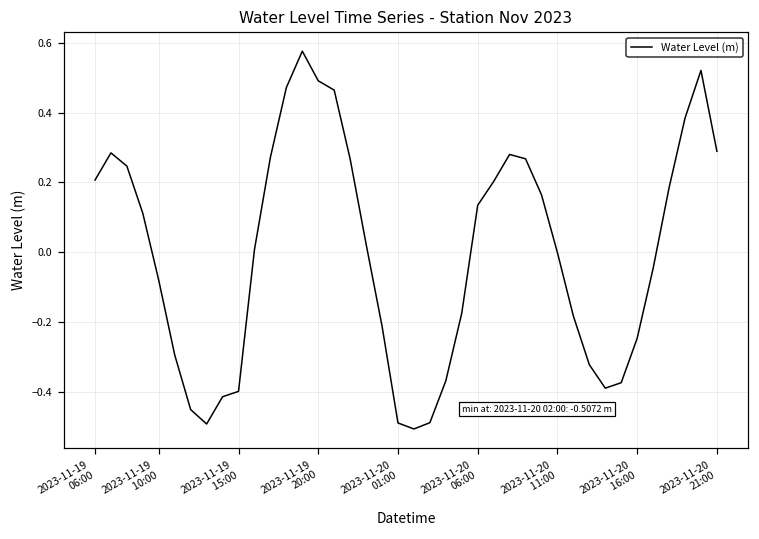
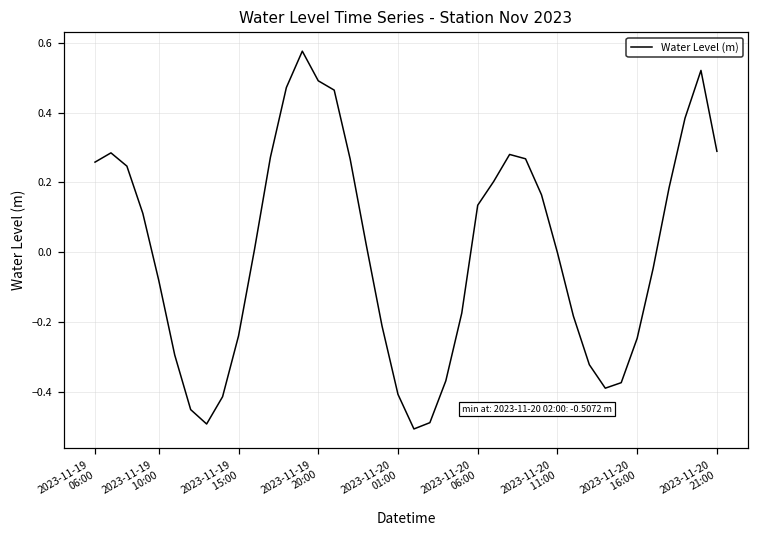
2023-11-19 06:00: 0.21 -> 0.26
2023-11-19 15:00: -0.40 -> -0.24
2023-11-20 01:00: -0.49 -> -0.41
